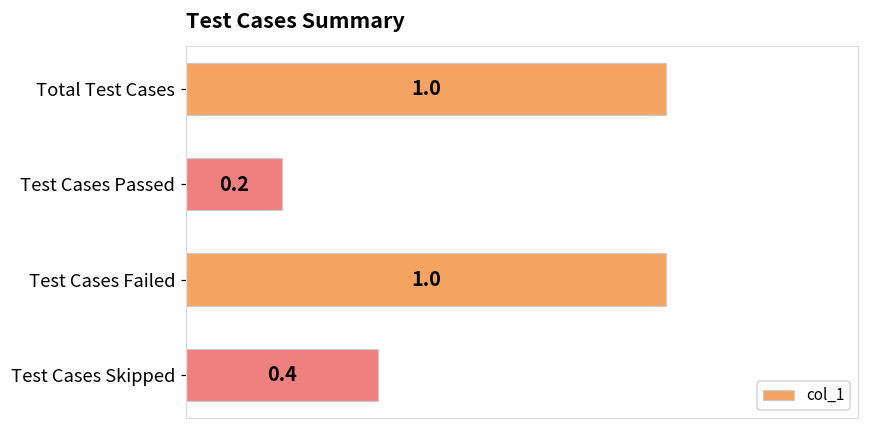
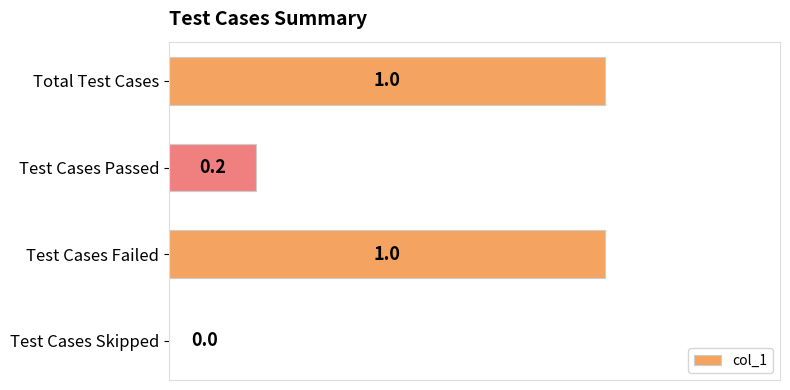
Test Cases Skipped: 0.4 -> 0.0
